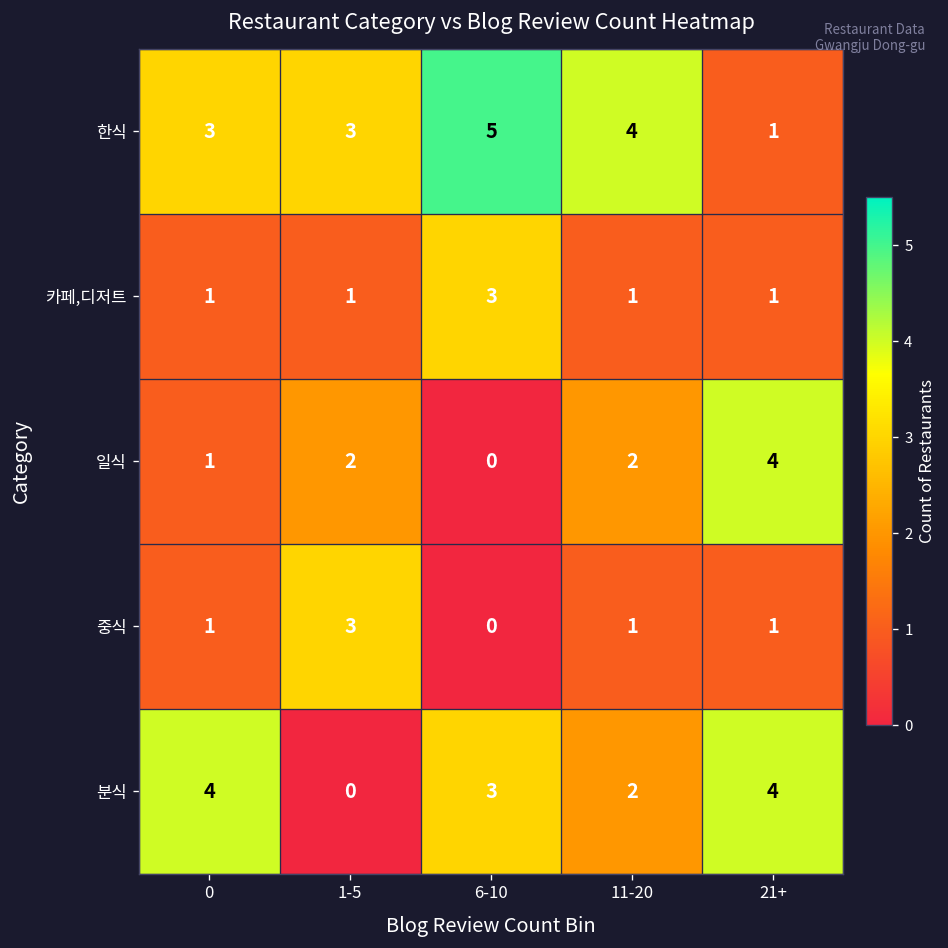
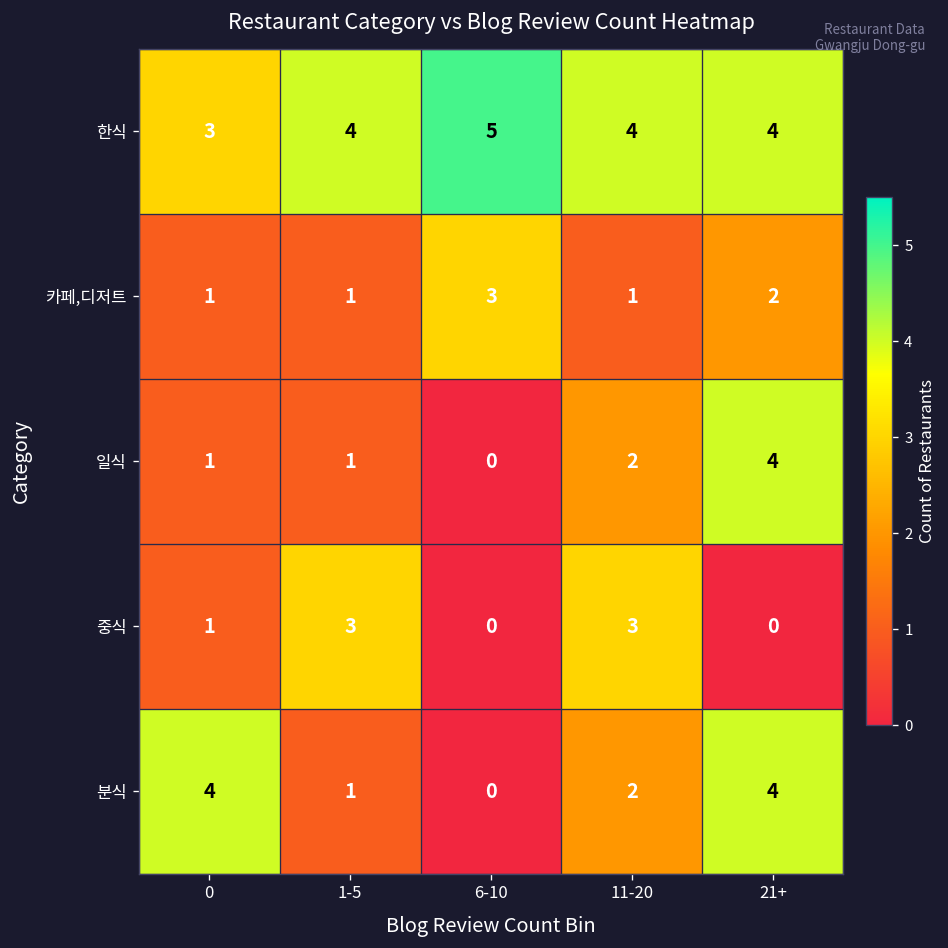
한식, 1-5: 3 -> 4
한식, 21+: 1 -> 4
카페,디저트, 21+: 1 -> 2
일식, 1-5: 2 -> 1
중식, 11-20: 1 -> 3
중식, 21+: 1 -> 0
분식, 1-5: 0 -> 1
분식, 6-10: 3 -> 0
